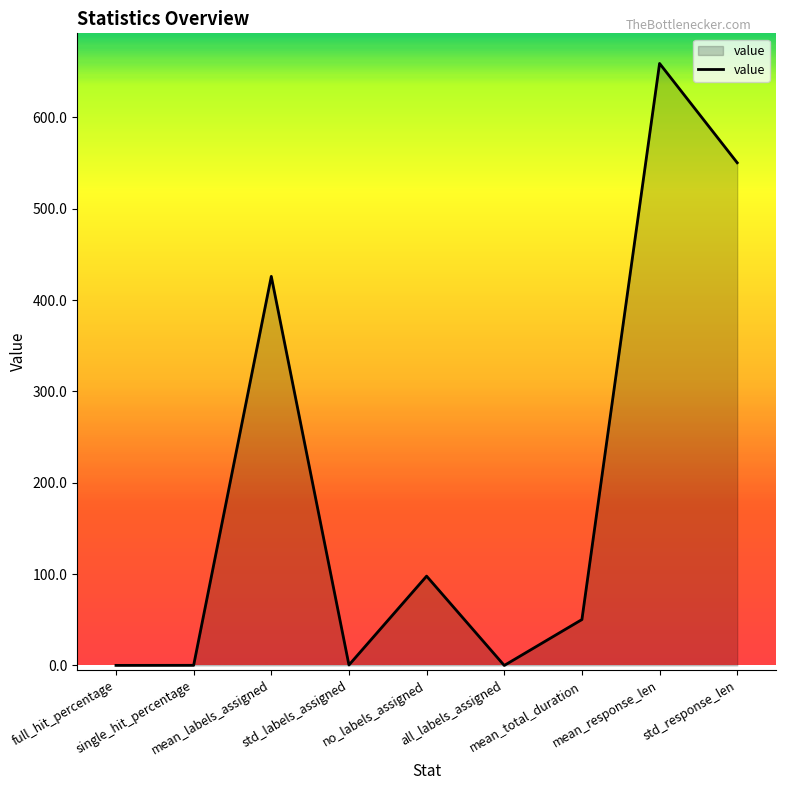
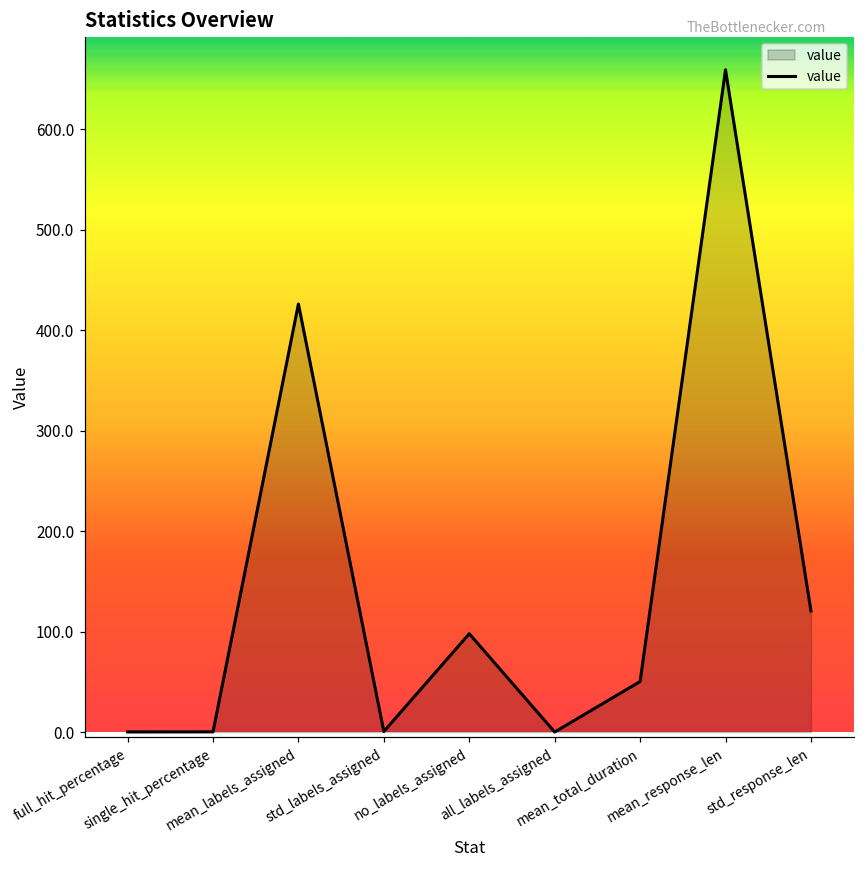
std_response_len: 550 -> 120
